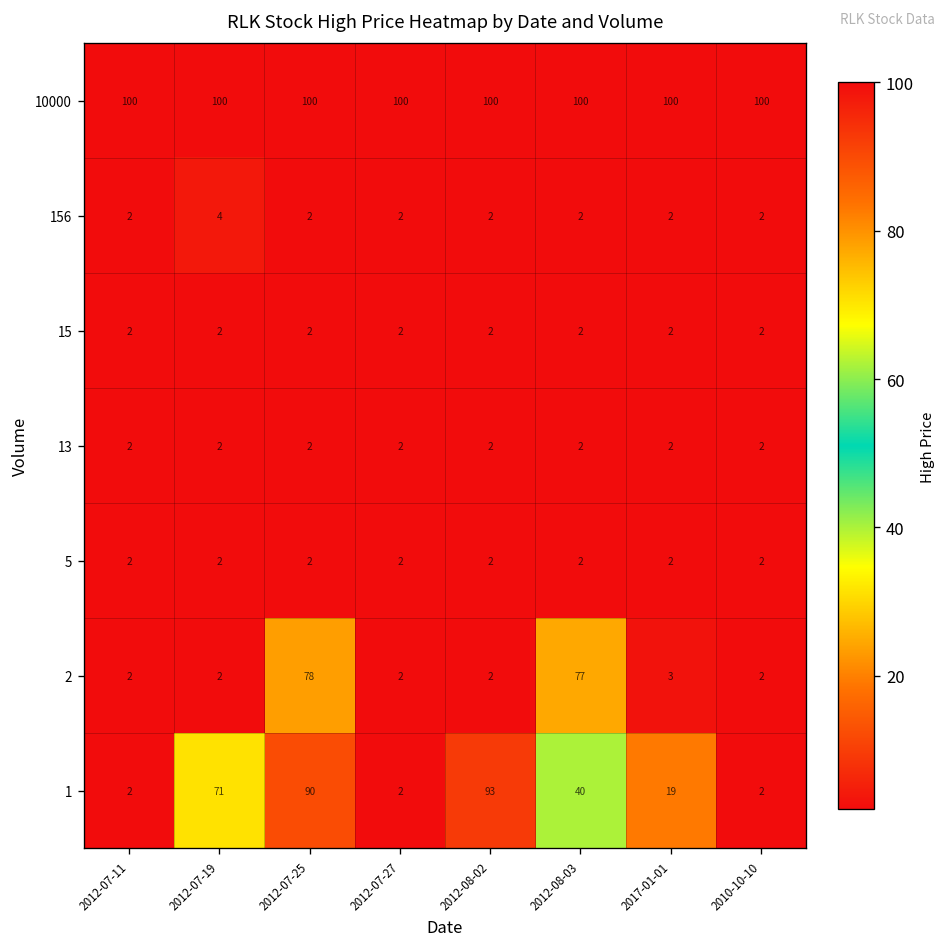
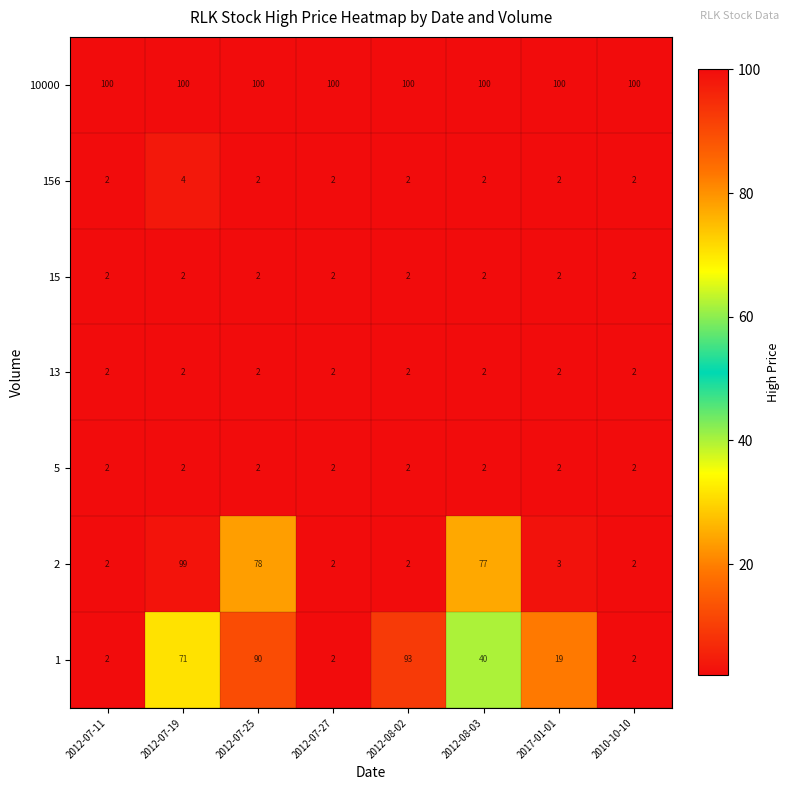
2, 2012-07-19: 2 -> 99
